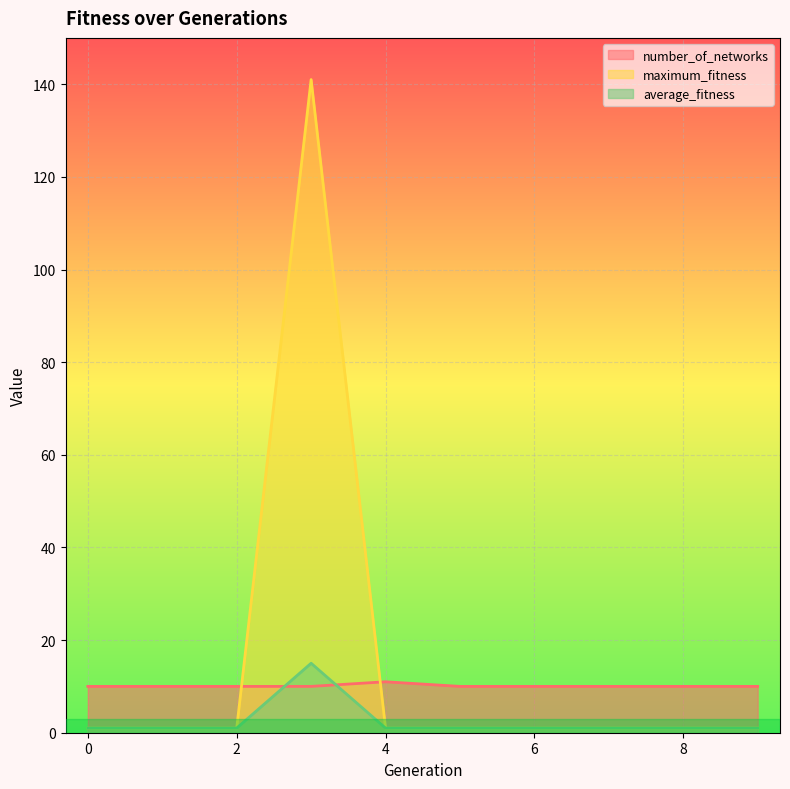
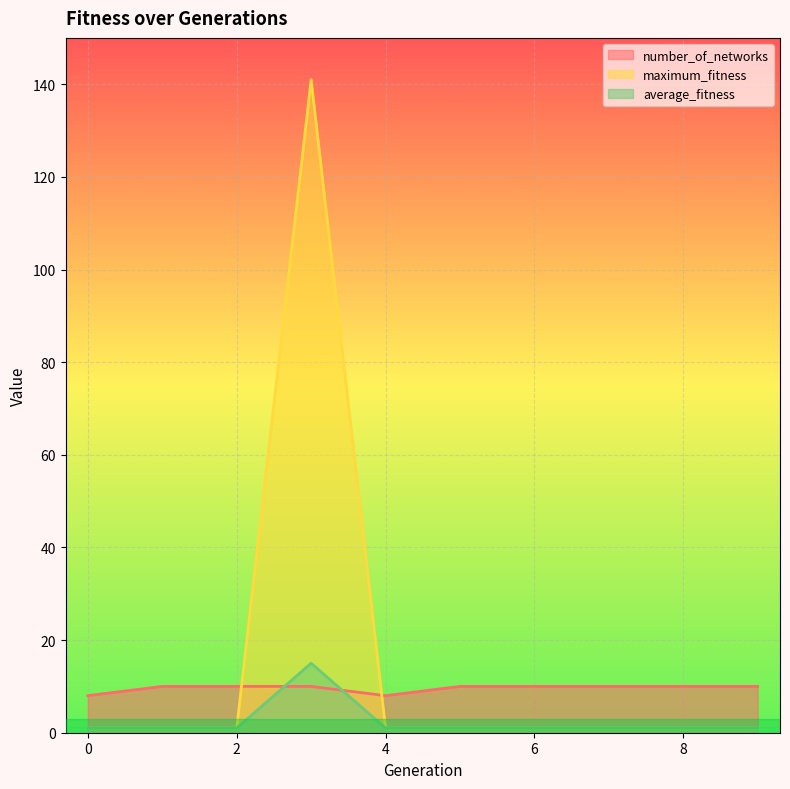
number_of_networks, 0: 10 -> 8
number_of_networks, 4: 11 -> 8
